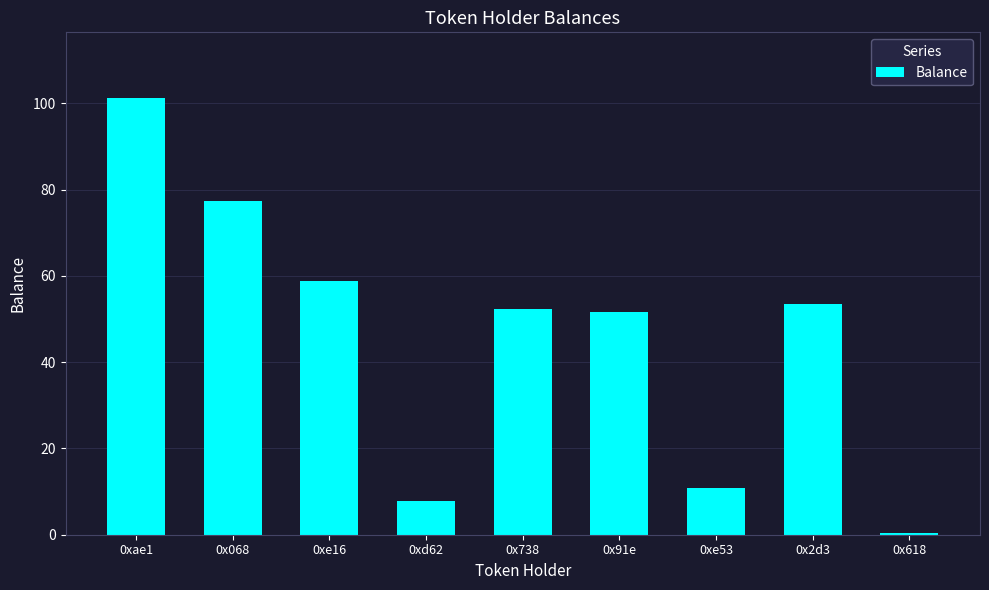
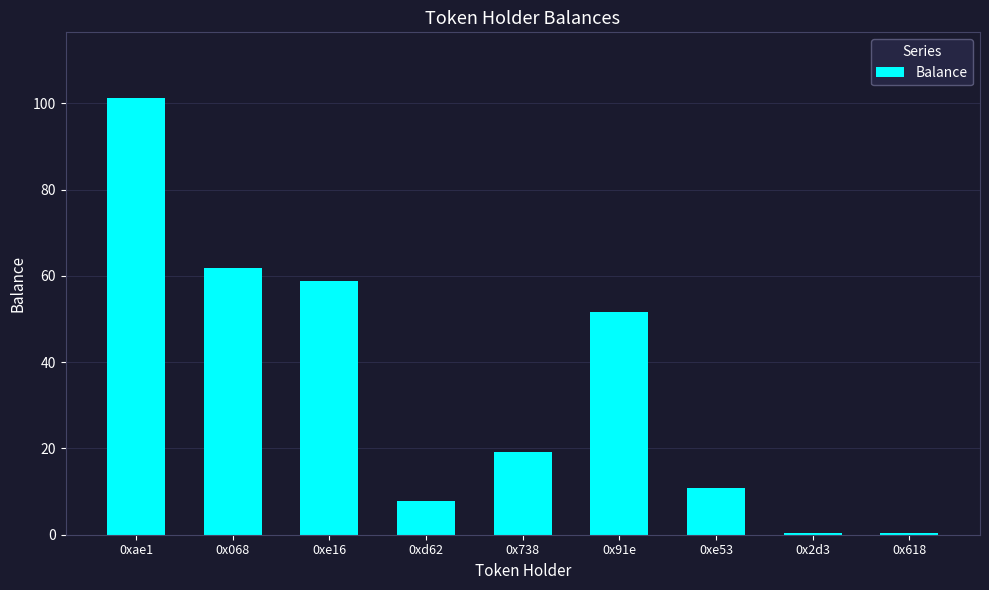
0x068: 77 -> 62
0x738: 52 -> 19
0x2d3: 53 -> 0
